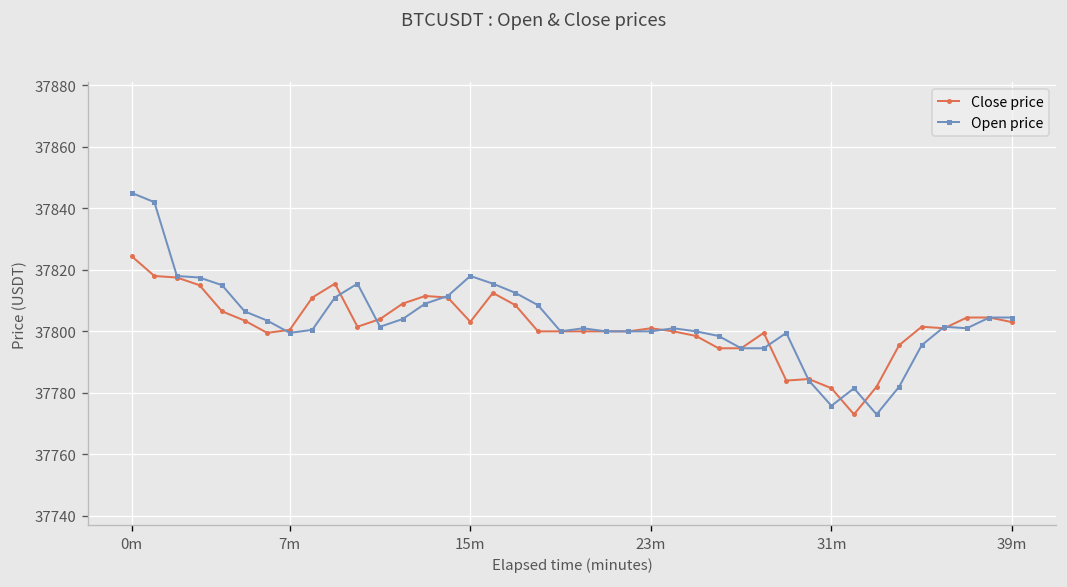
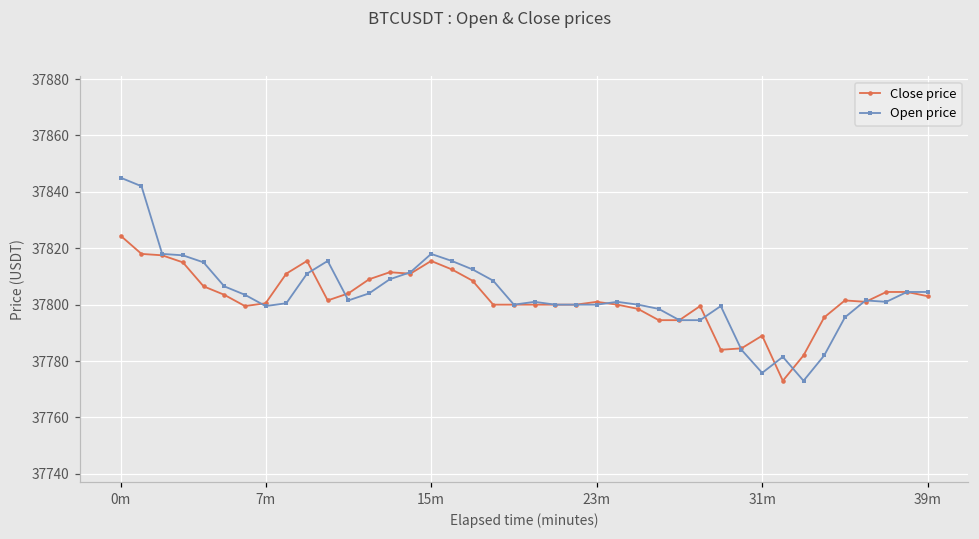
Close price, 15m: 37803 -> 37816
Close price, 31m: 37782 -> 37789
